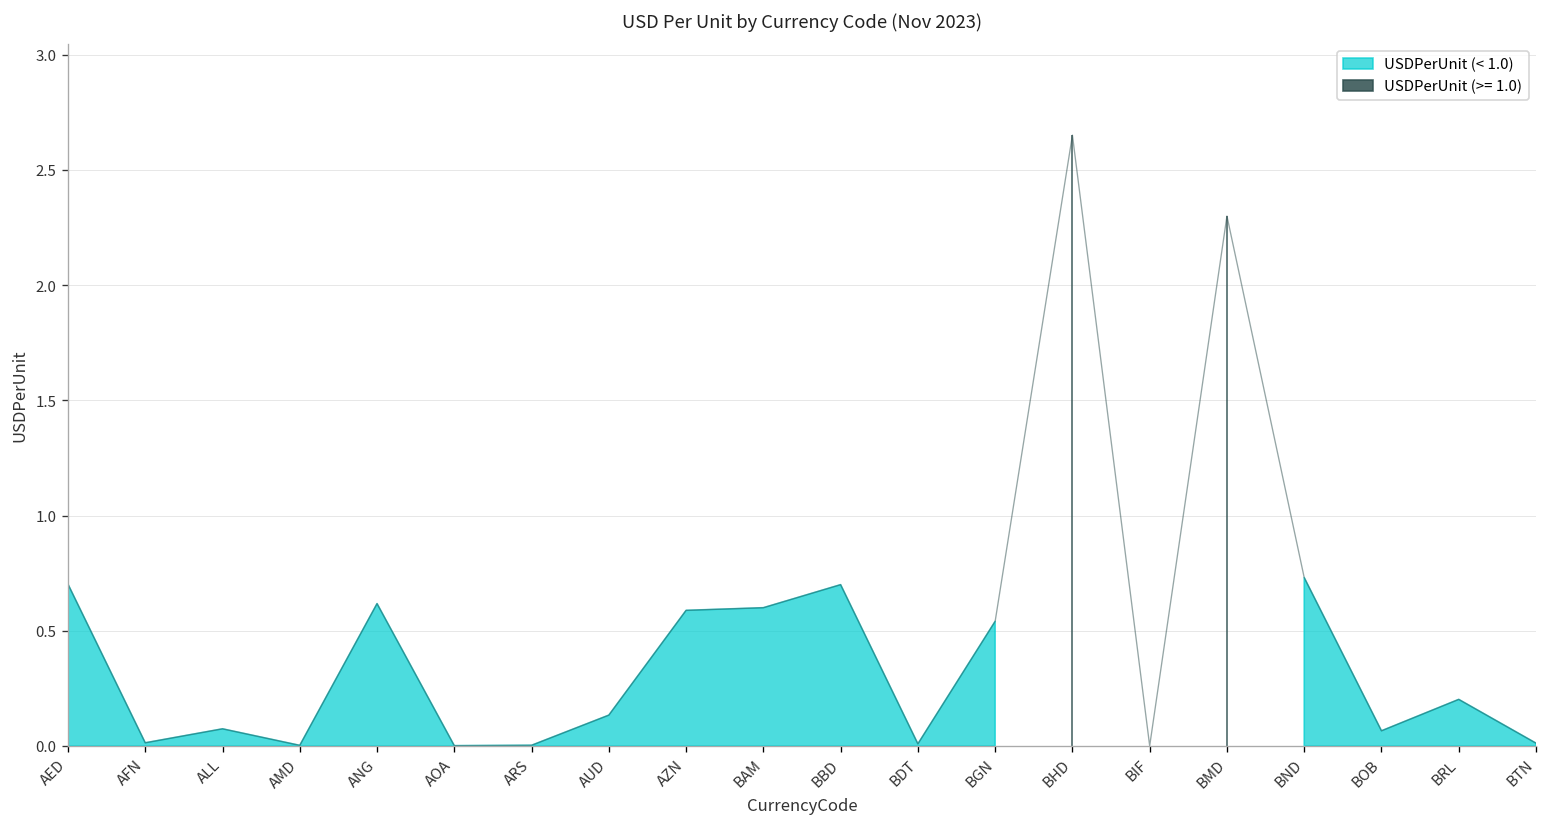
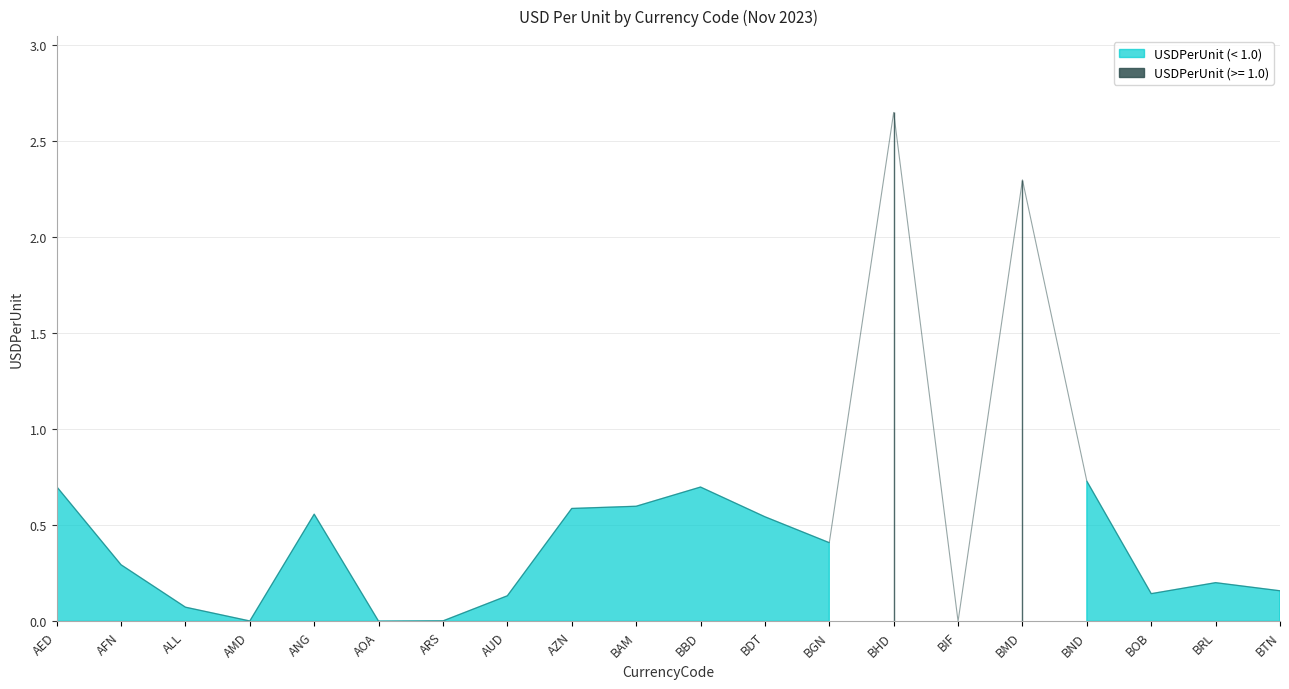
AFN: 0.01 -> 0.30
ANG: 0.62 -> 0.56
BDT: 0.01 -> 0.55
BGN: 0.54 -> 0.41
BOB: 0.07 -> 0.14
BTN: 0.01 -> 0.16
